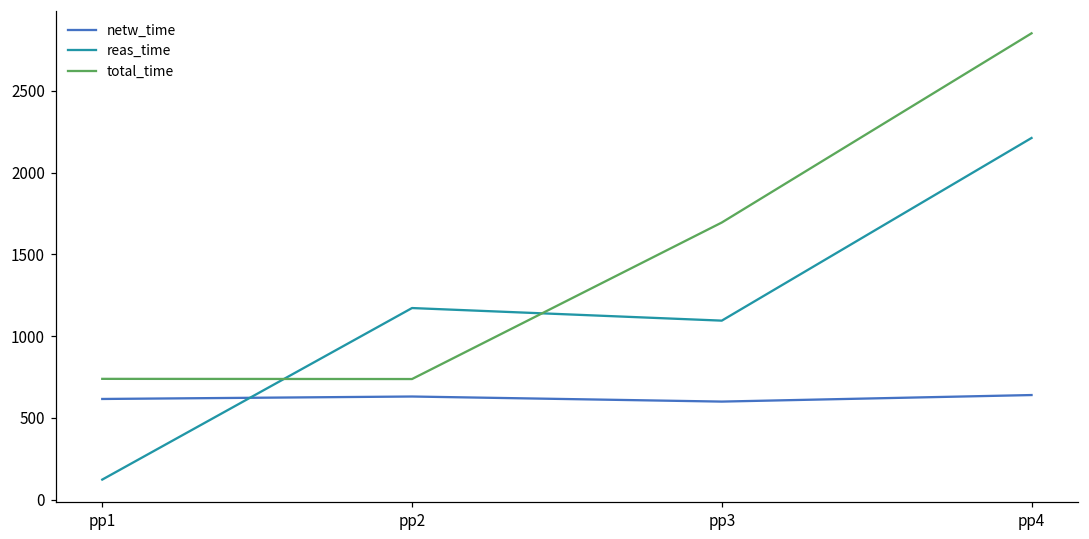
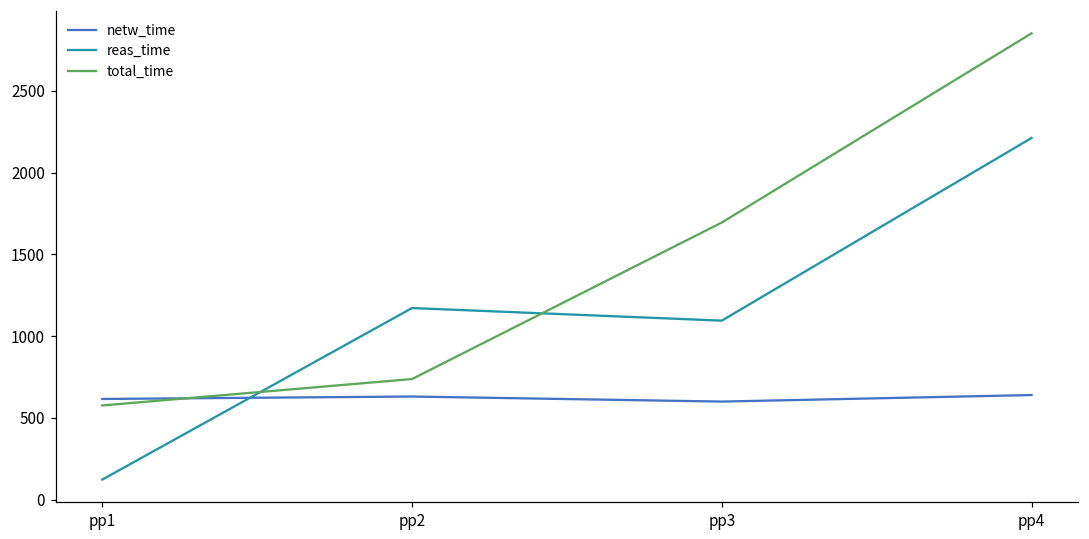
total_time, pp1: 740 -> 580
